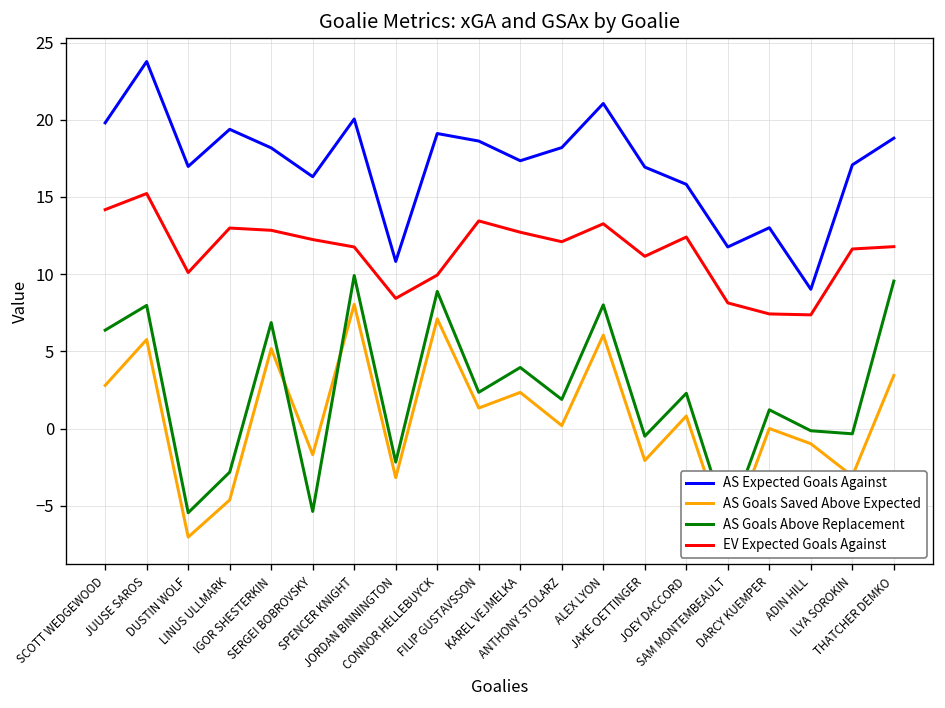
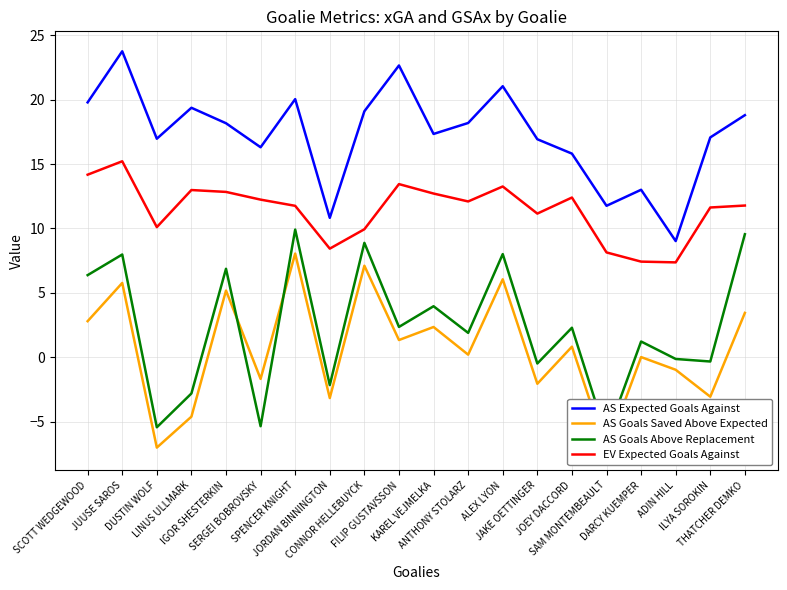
AS Expected Goals Against, FILIP GUSTAVSSON: 18.6 -> 22.7
